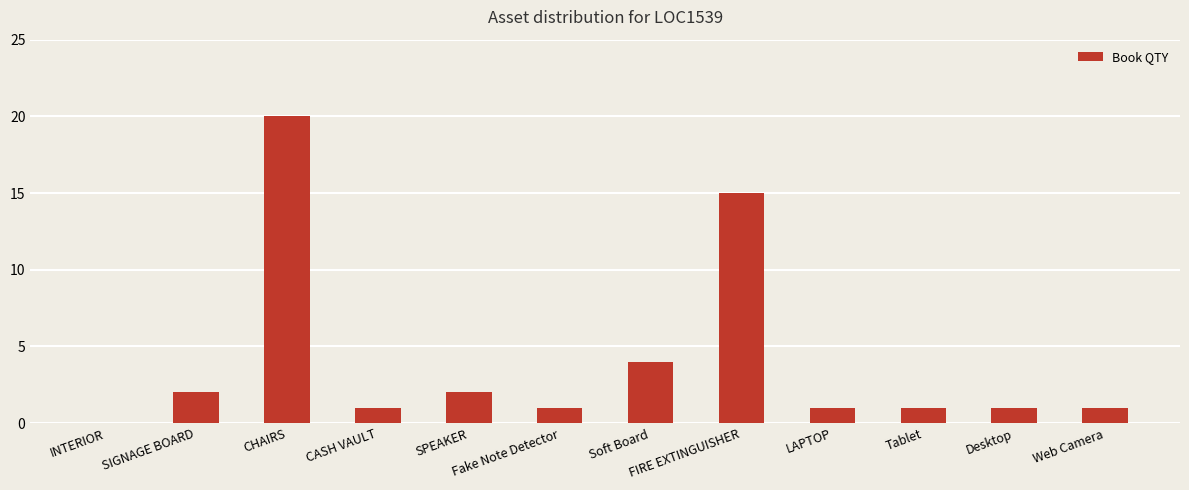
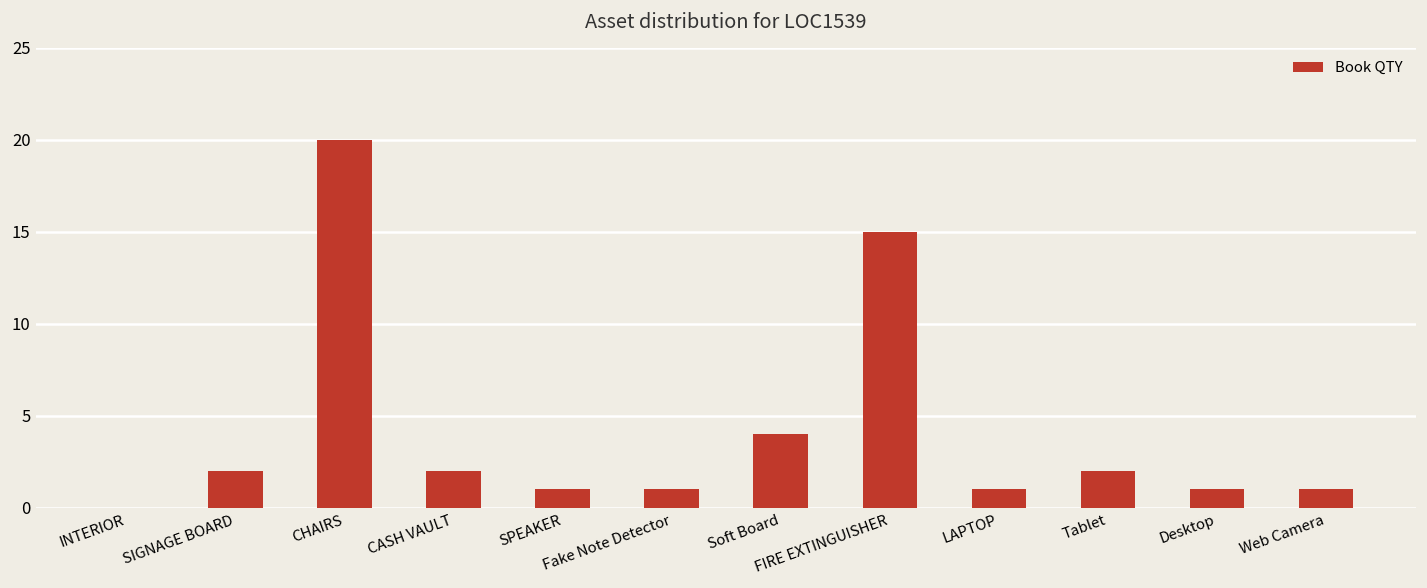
CASH VAULT: 1 -> 2
SPEAKER: 2 -> 1
Tablet: 1 -> 2
